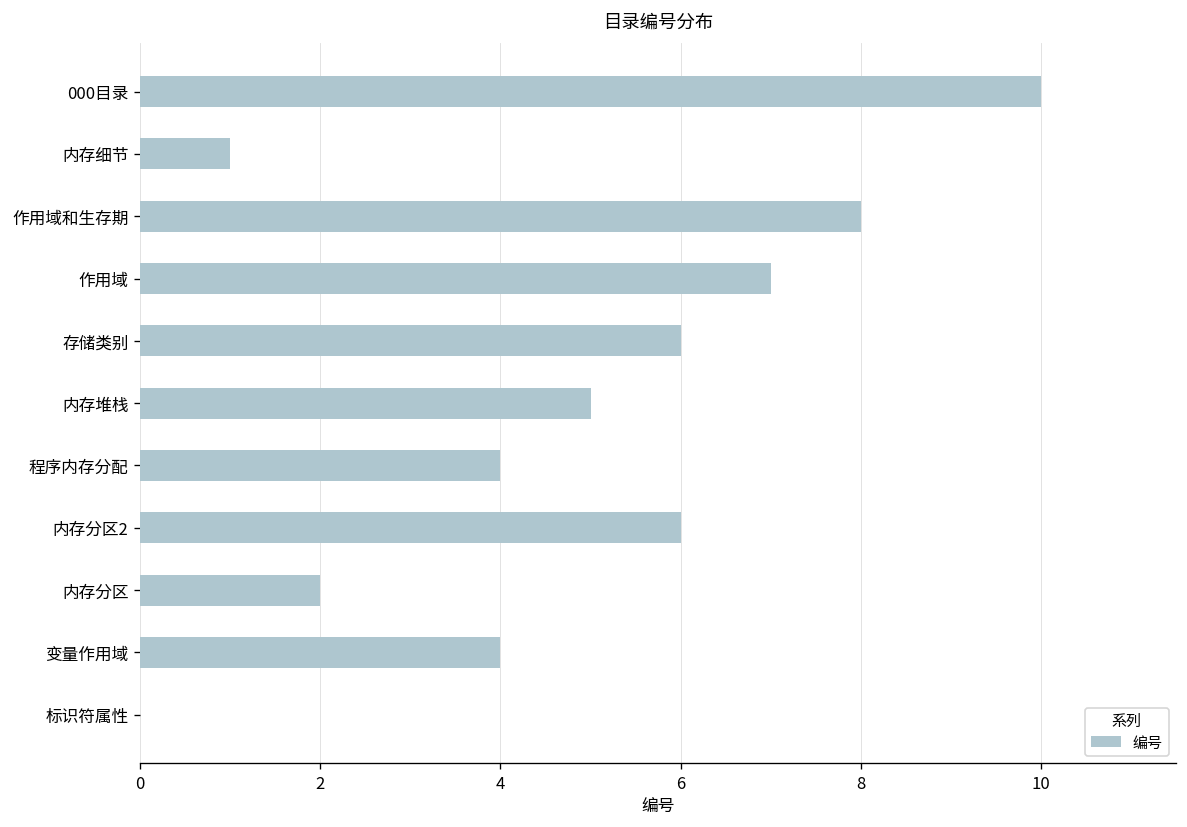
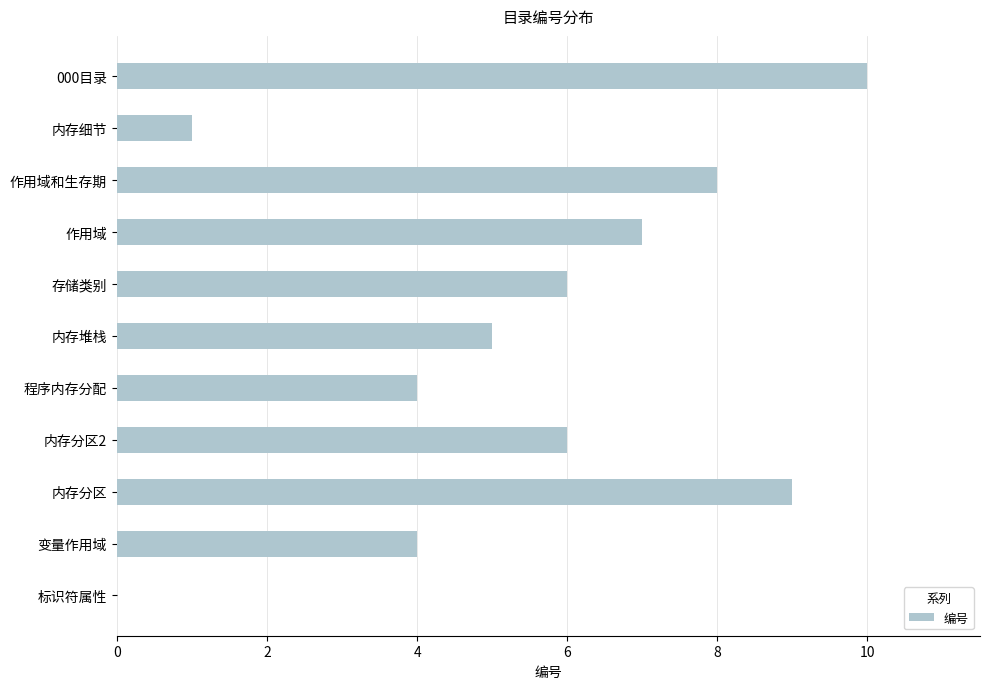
内存分区: 2 -> 9
